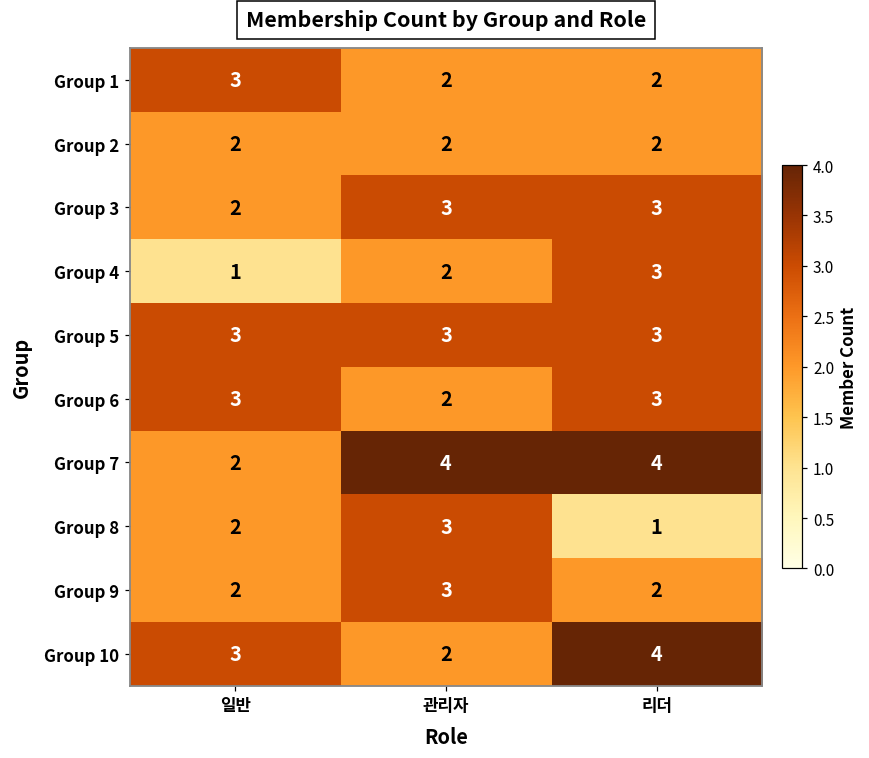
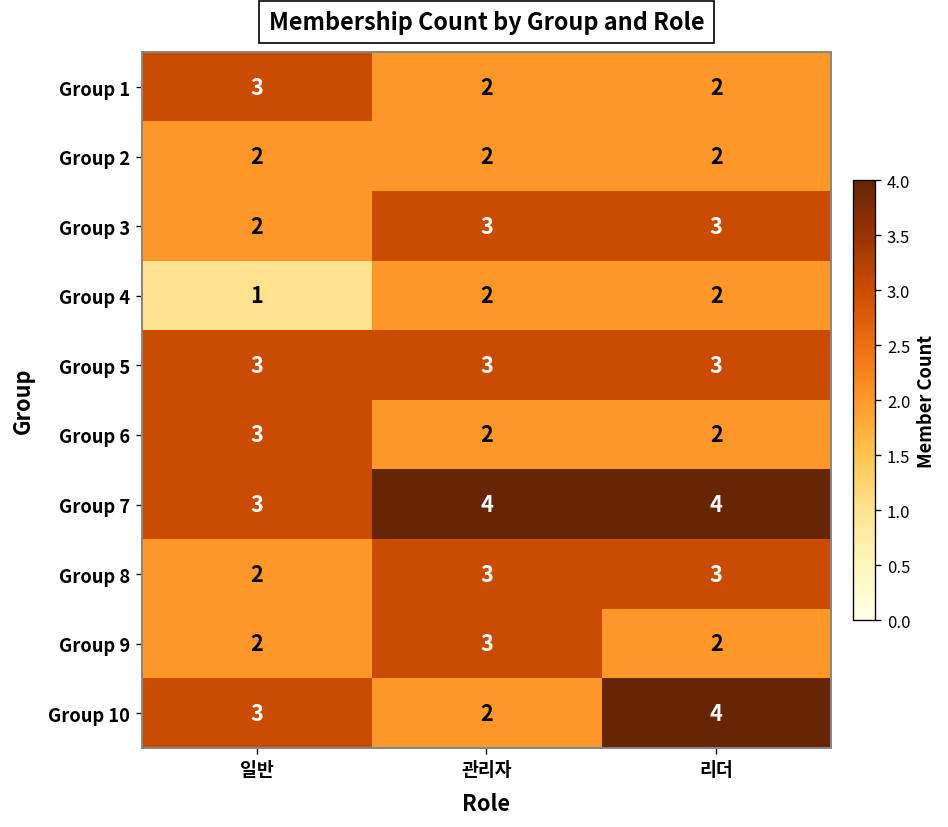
Group 4, 리더: 3 -> 2
Group 6, 리더: 3 -> 2
Group 7, 일반: 2 -> 3
Group 8, 리더: 1 -> 3
